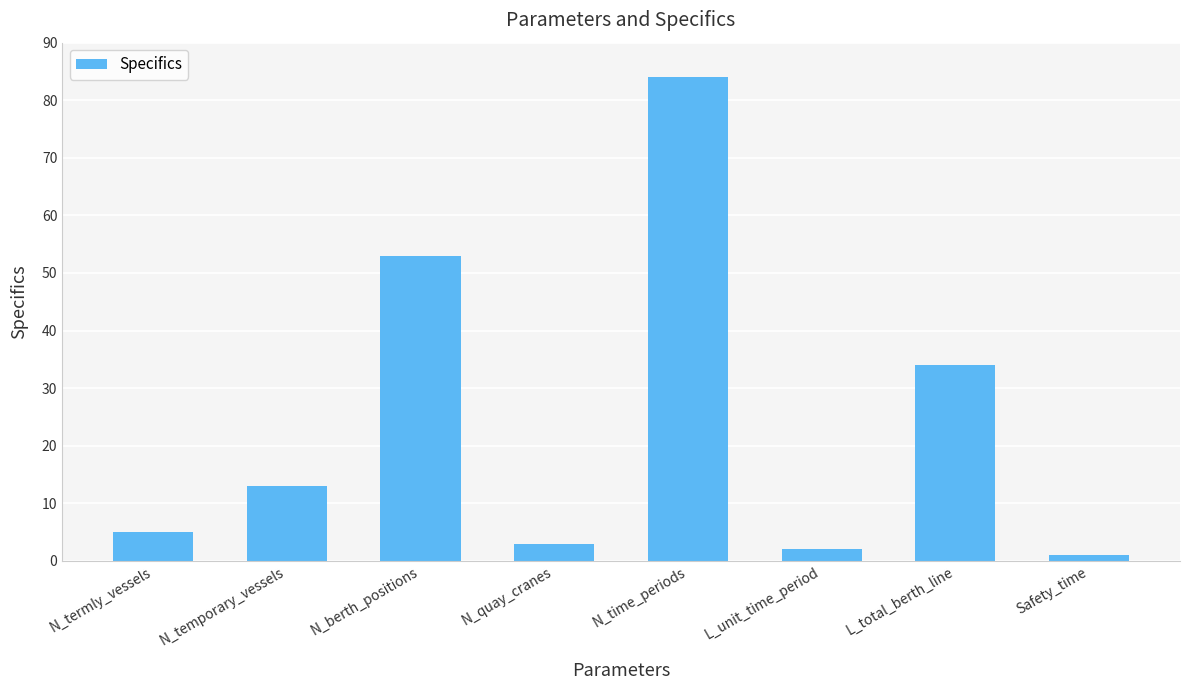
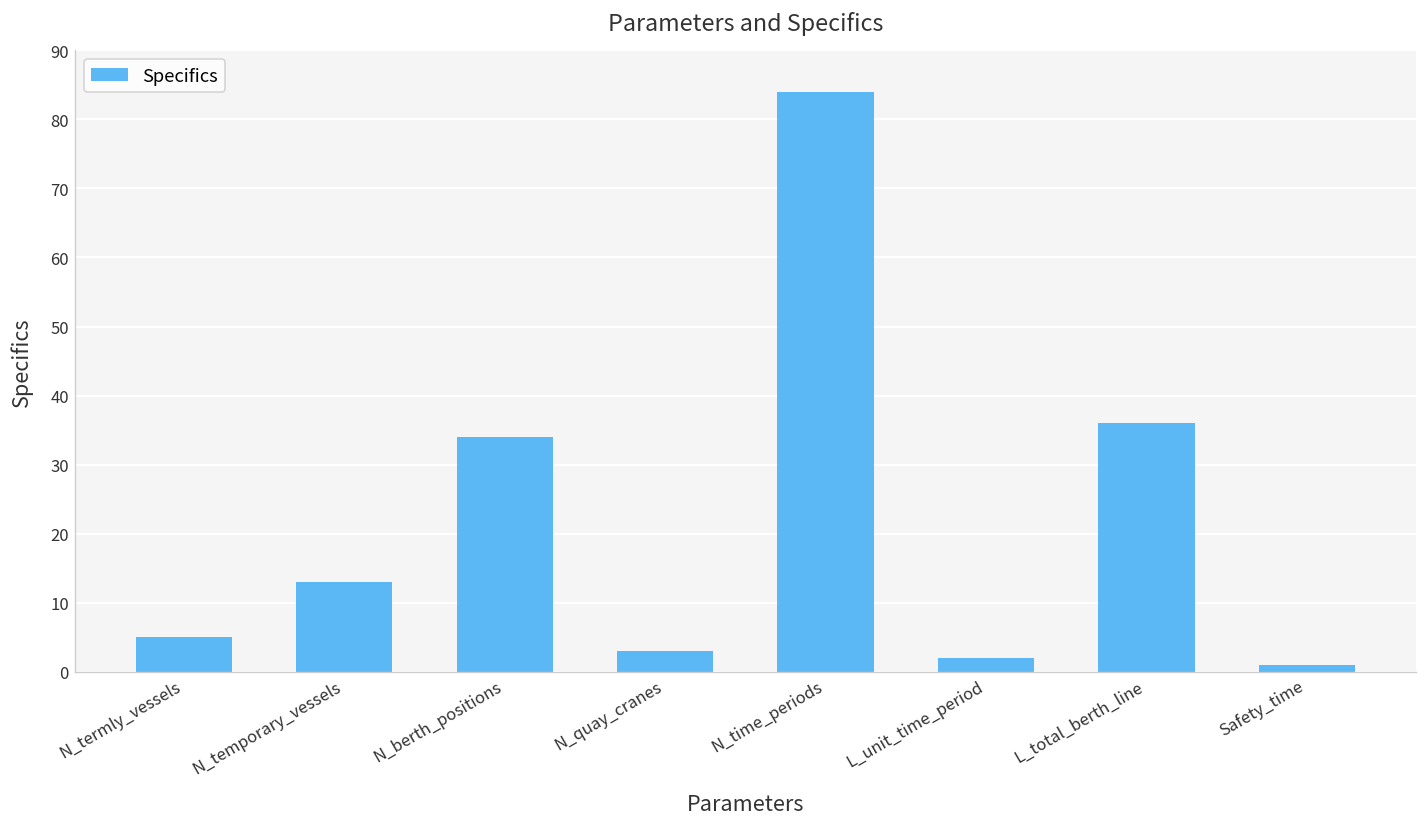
N_berth_positions: 53 -> 34
L_total_berth_line: 34 -> 36
